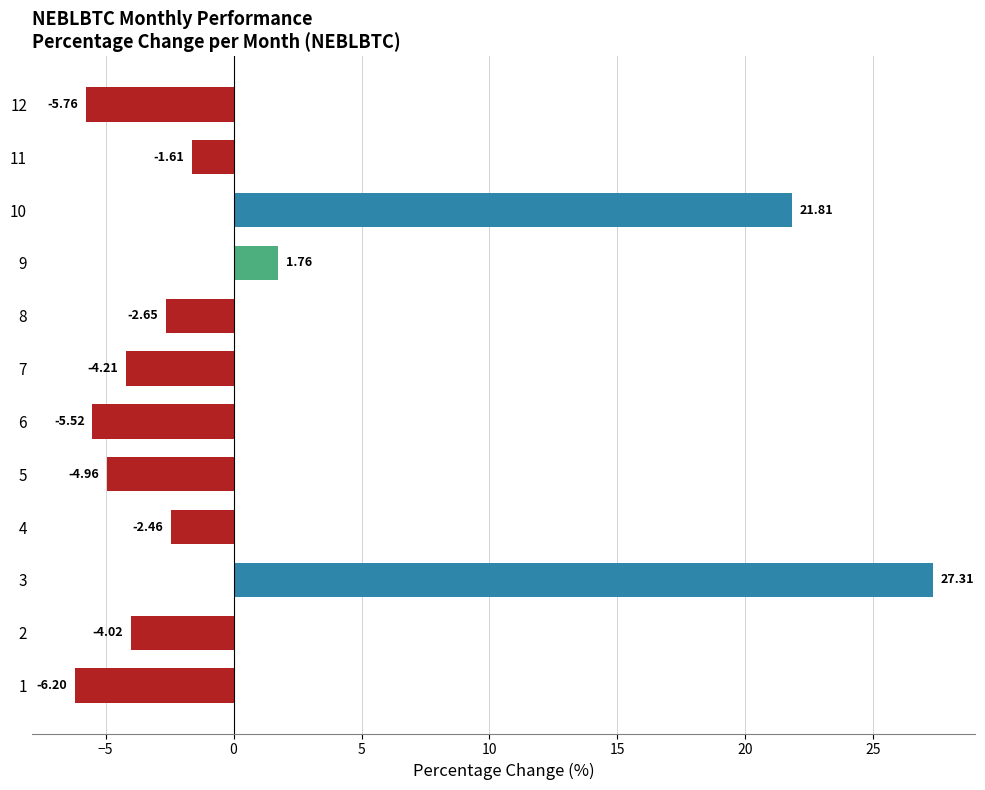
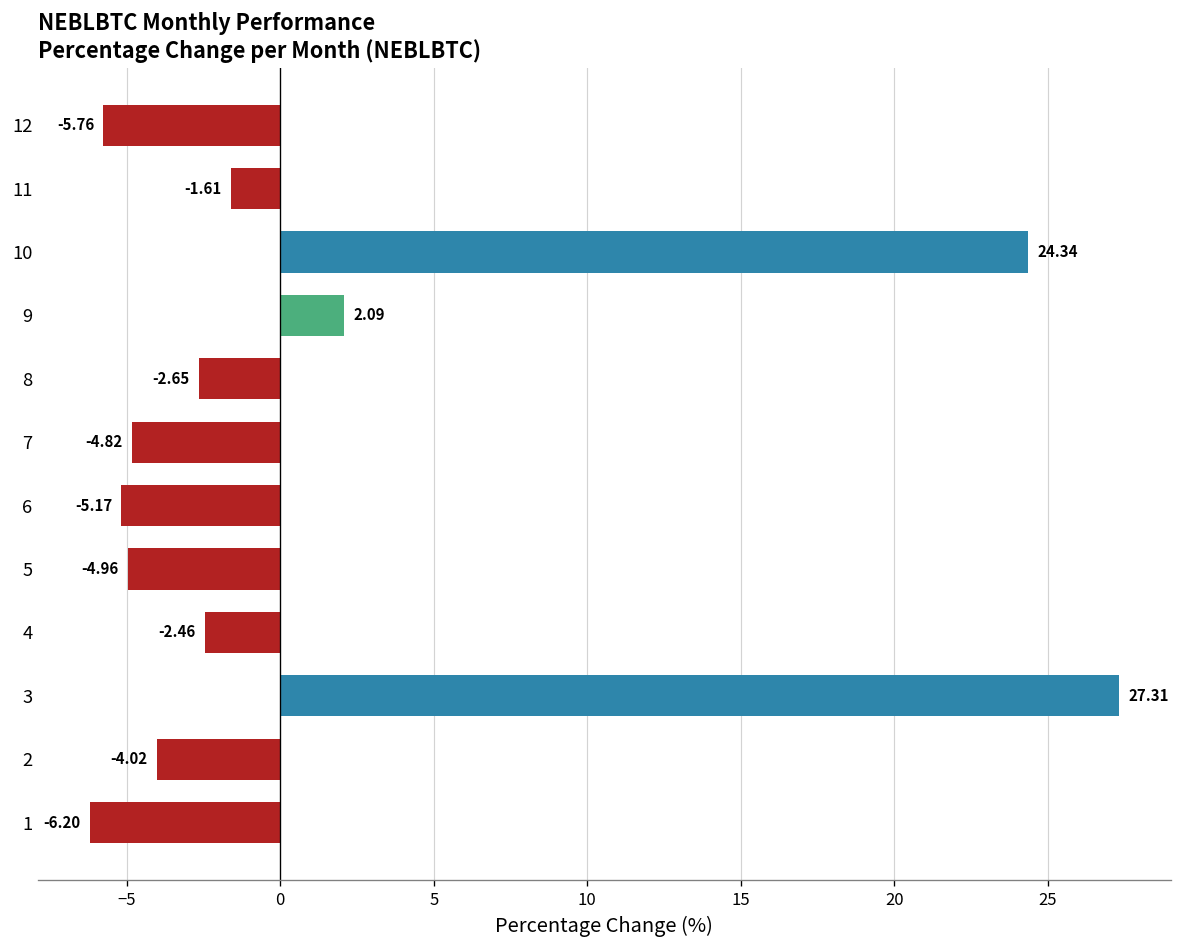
10: 21.81 -> 24.34
9: 1.76 -> 2.09
7: -4.21 -> -4.82
6: -5.52 -> -5.17
